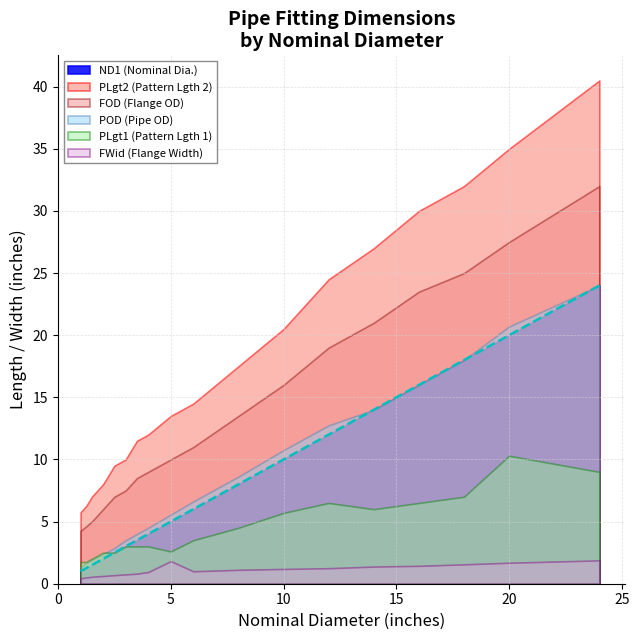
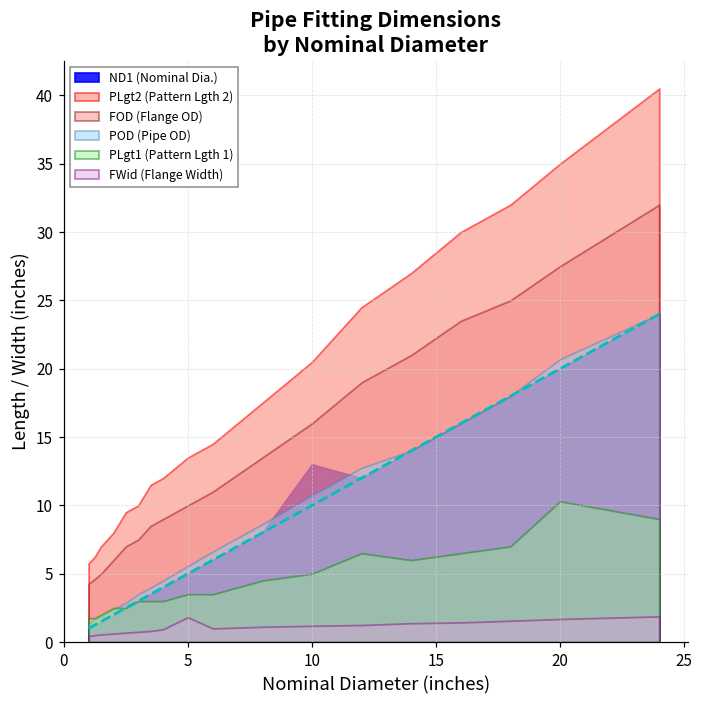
PLgt1 (Pattern Lgth 1), 5: 2.6 -> 3.5
ND1 (Nominal Dia.), 10: 10 -> 13
PLgt1 (Pattern Lgth 1), 10: 5.7 -> 5.0
